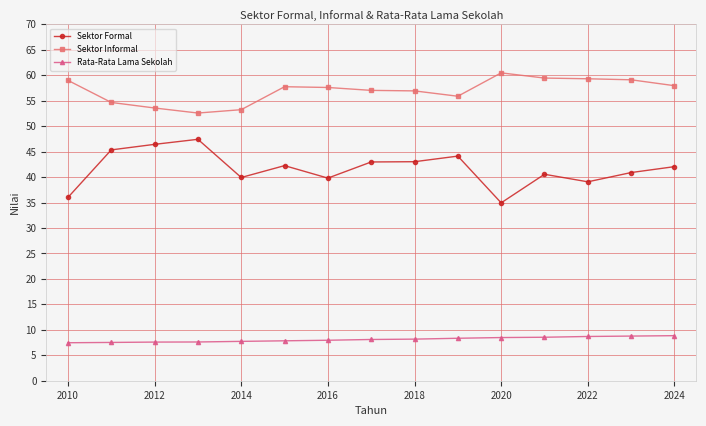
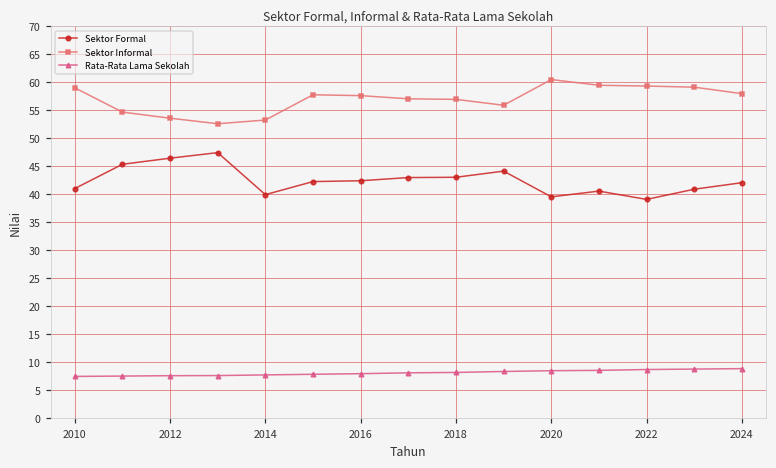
Sektor Formal, 2010: 36 -> 41
Sektor Formal, 2016: 40 -> 42
Sektor Formal, 2020: 35 -> 40
